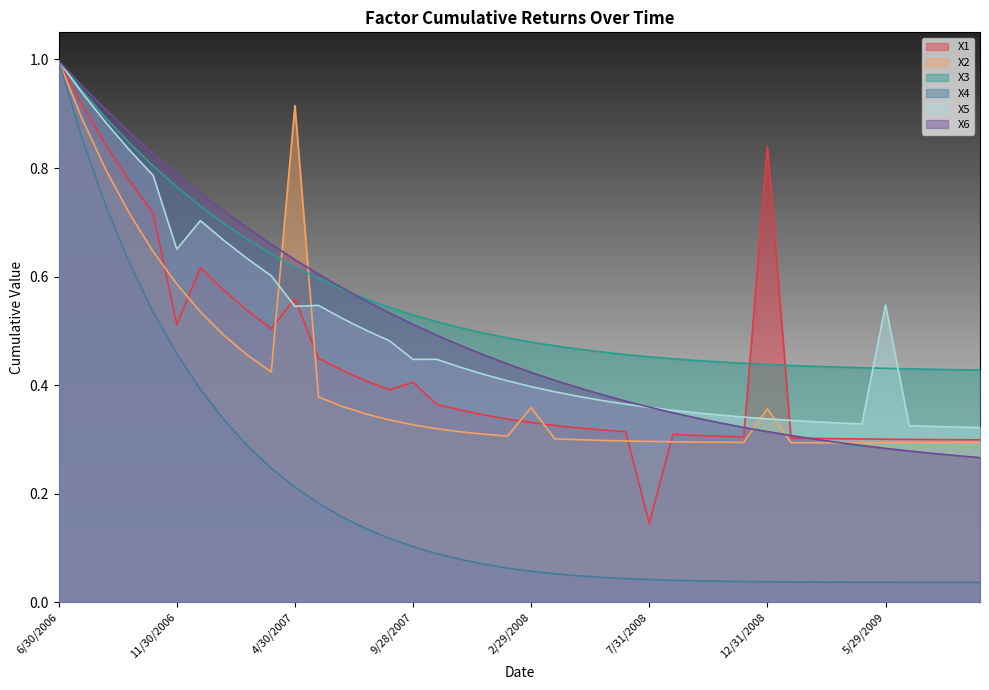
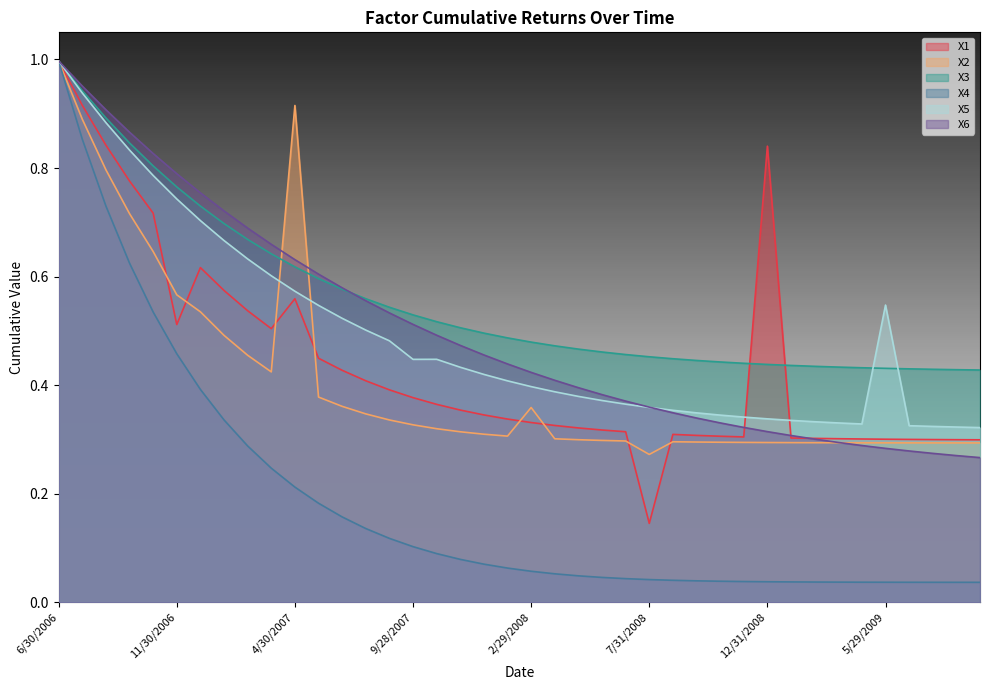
X2, 11/30/2006: 0.59 -> 0.57
X5, 11/30/2006: 0.65 -> 0.74
X5, 4/30/2007: 0.55 -> 0.57
X1, 9/28/2007: 0.41 -> 0.38
X2, 7/31/2008: 0.30 -> 0.27
X2, 12/31/2008: 0.36 -> 0.29
